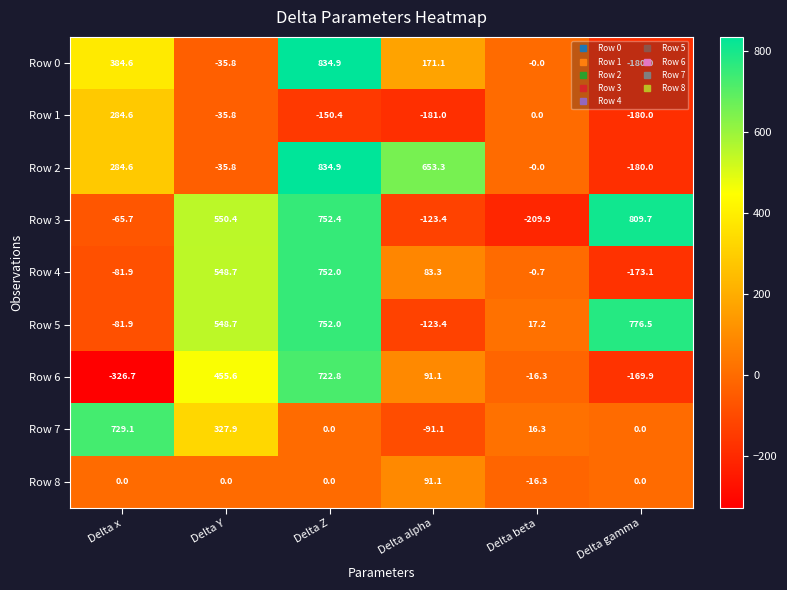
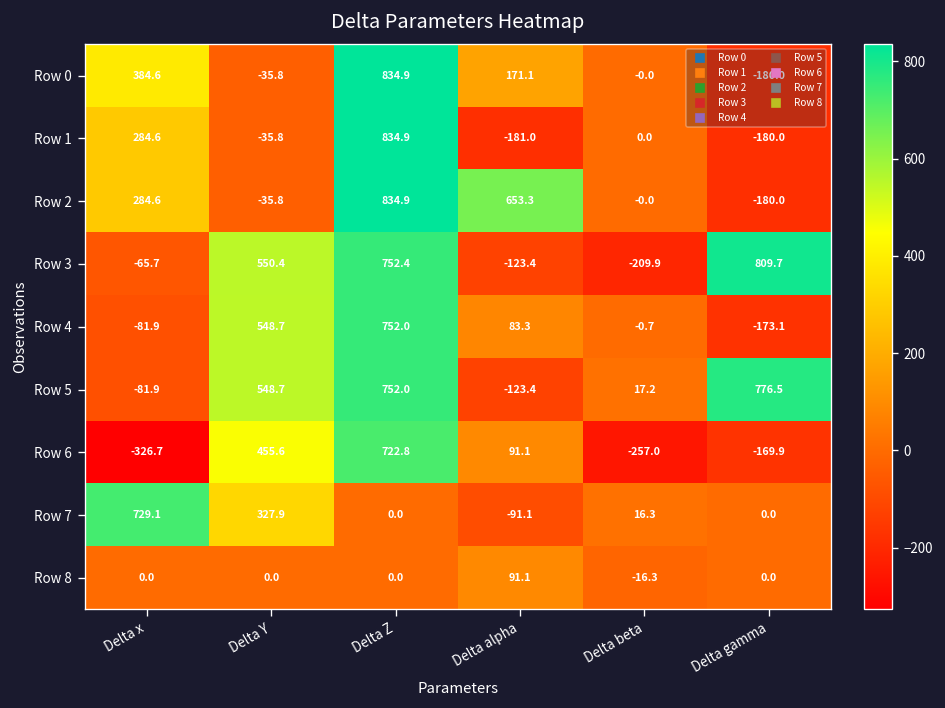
Row 1, Delta Z: -150.4 -> 834.9
Row 6, Delta beta: -16.3 -> -257.0
